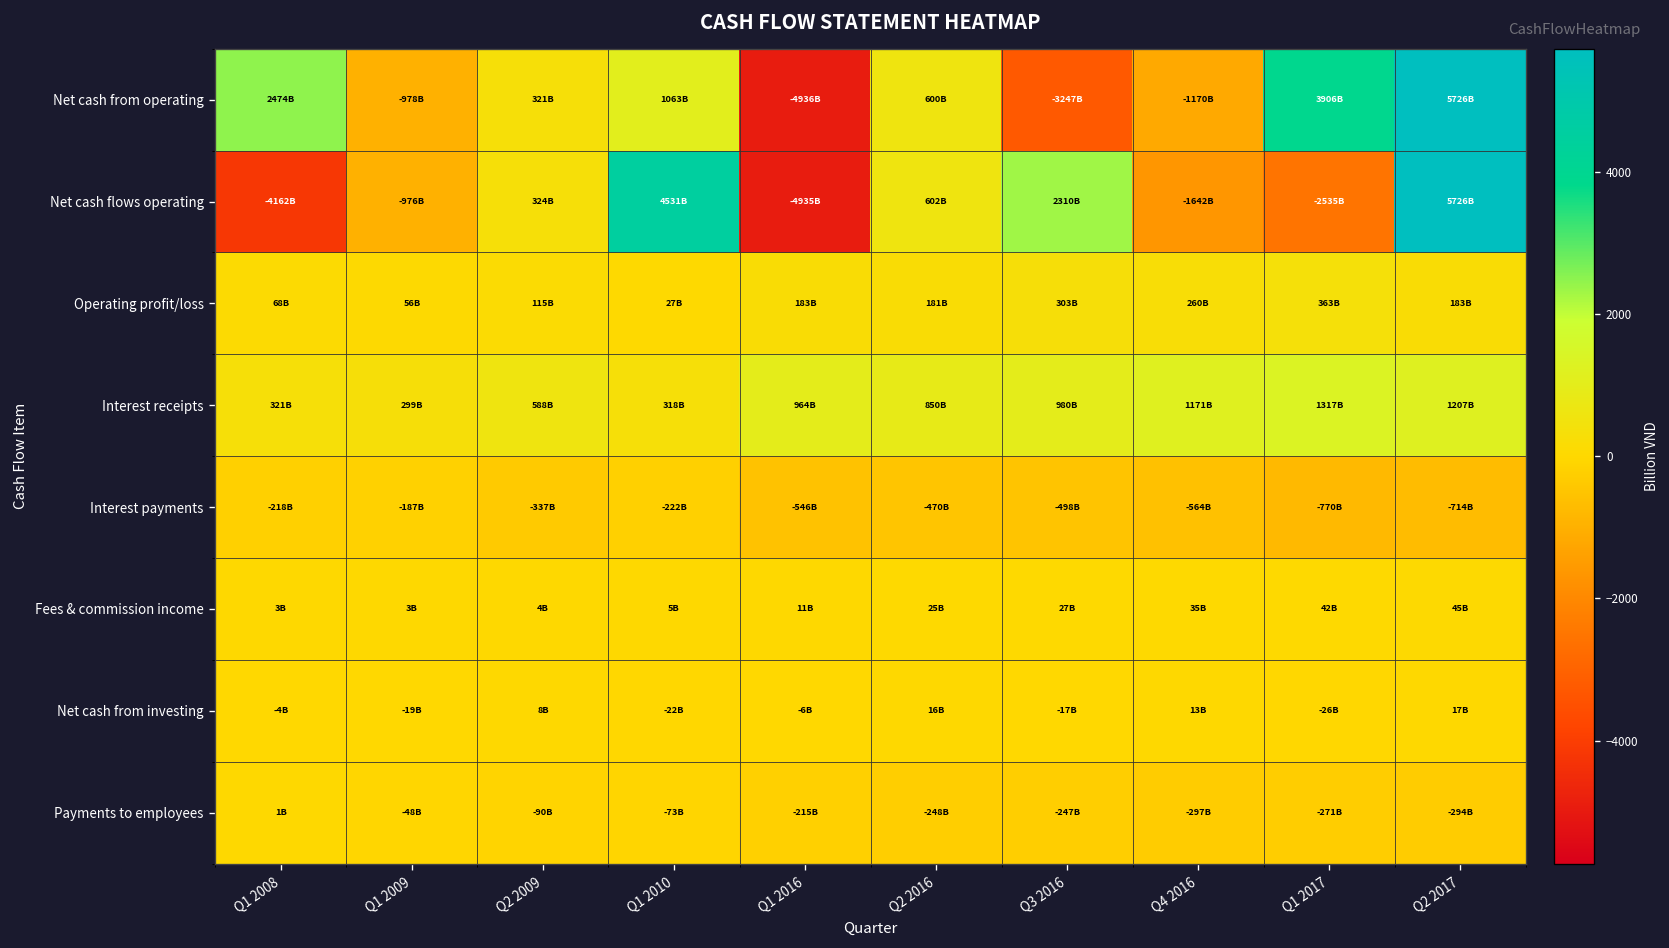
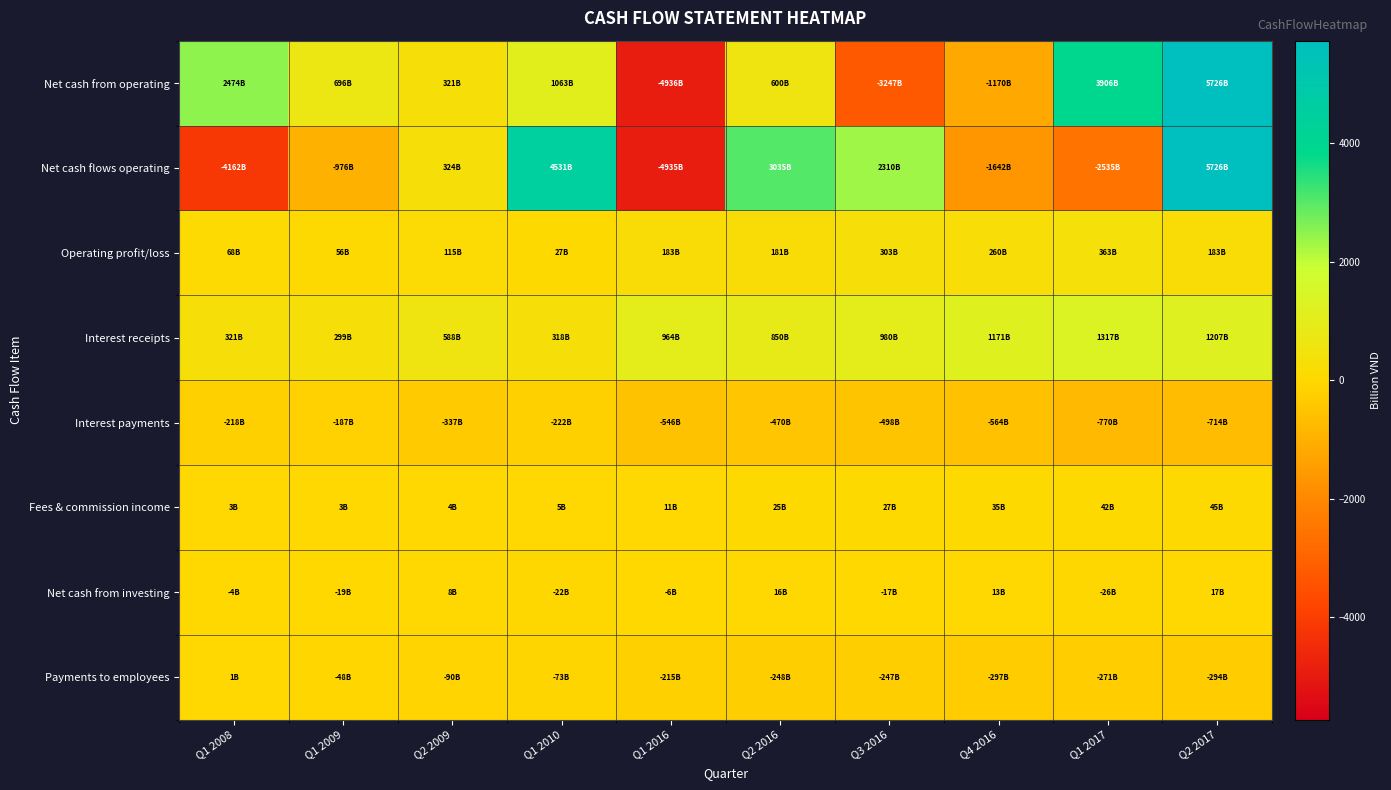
Net cash from operating, Q1 2009: -978B -> 696B
Net cash flows operating, Q2 2016: 602B -> 3035B
